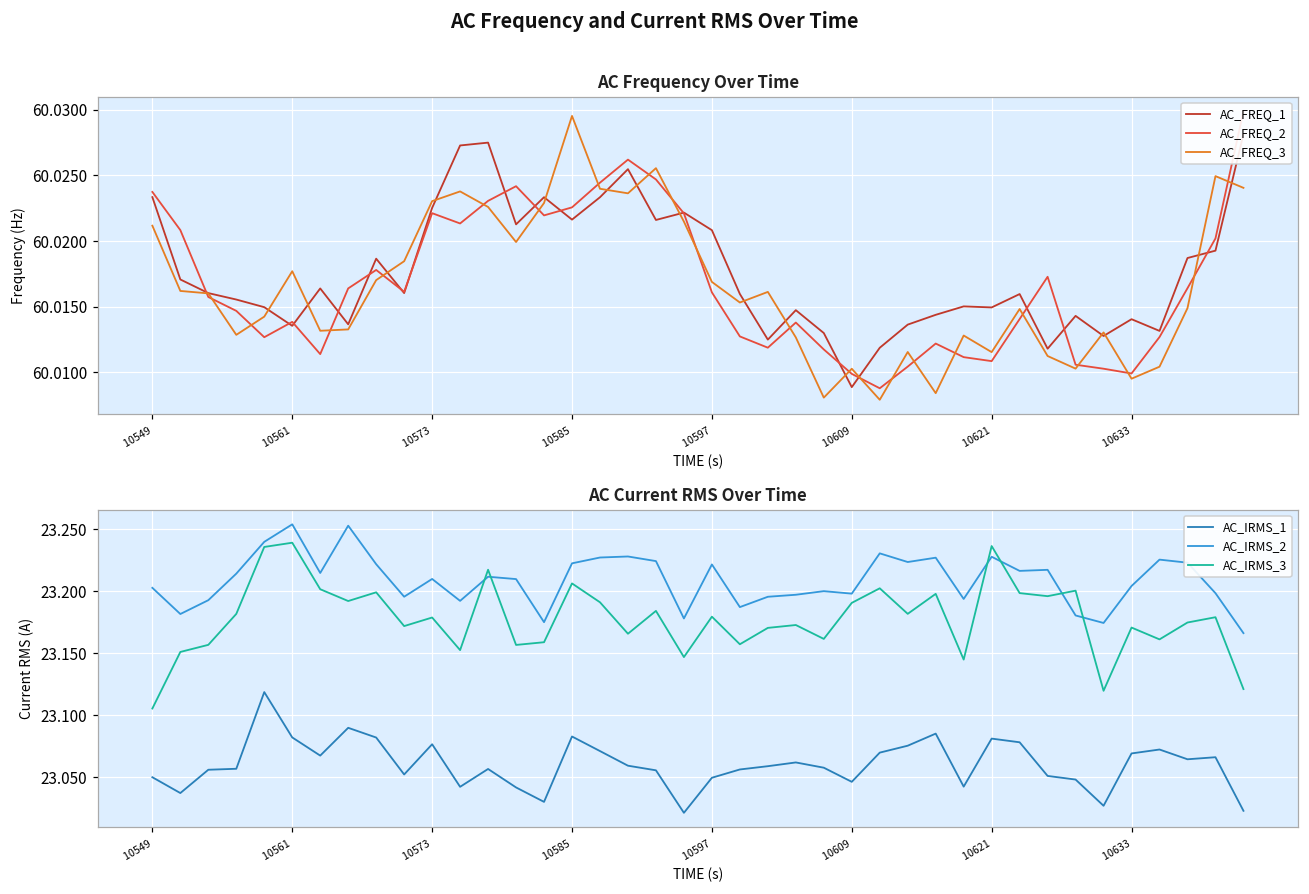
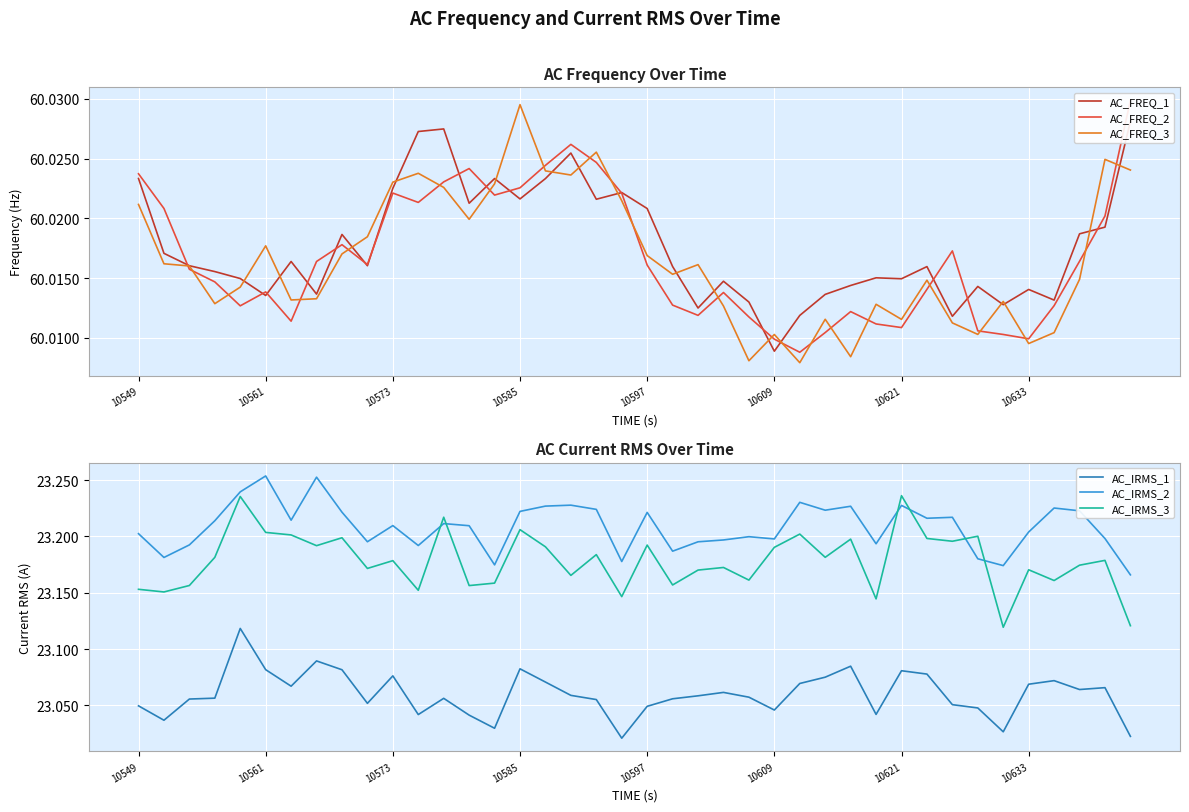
AC Current RMS Over Time, AC_IRMS_3, 10549: 23.105 -> 23.153
AC Current RMS Over Time, AC_IRMS_3, 10561: 23.239 -> 23.204
AC Current RMS Over Time, AC_IRMS_3, 10597: 23.179 -> 23.192
